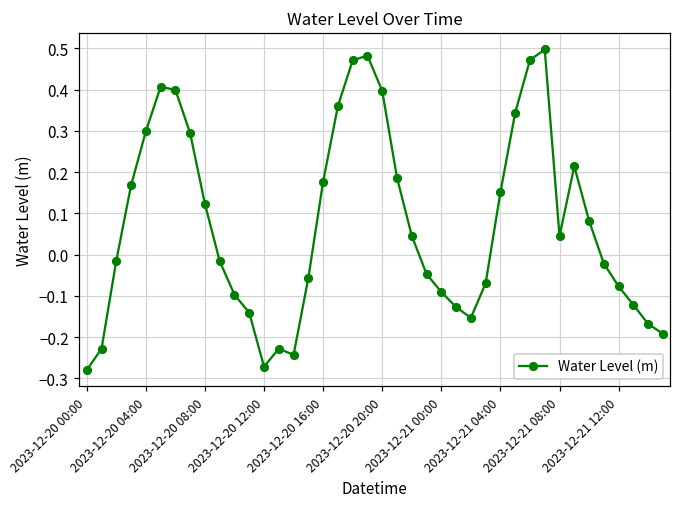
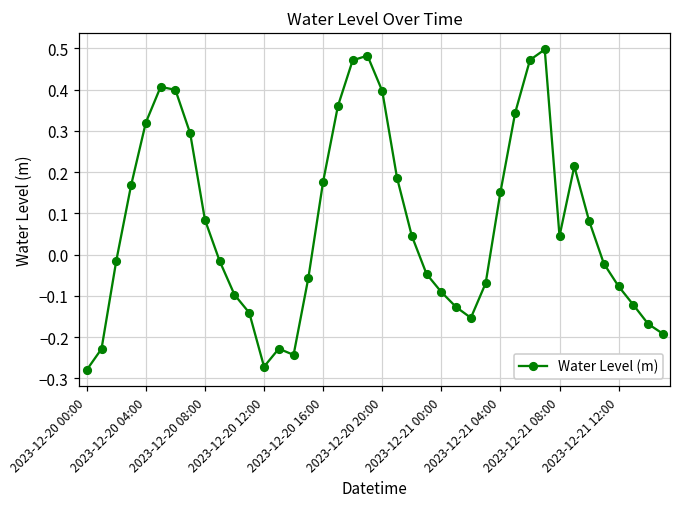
2023-12-20 04:00: 0.30 -> 0.32
2023-12-20 08:00: 0.12 -> 0.08
